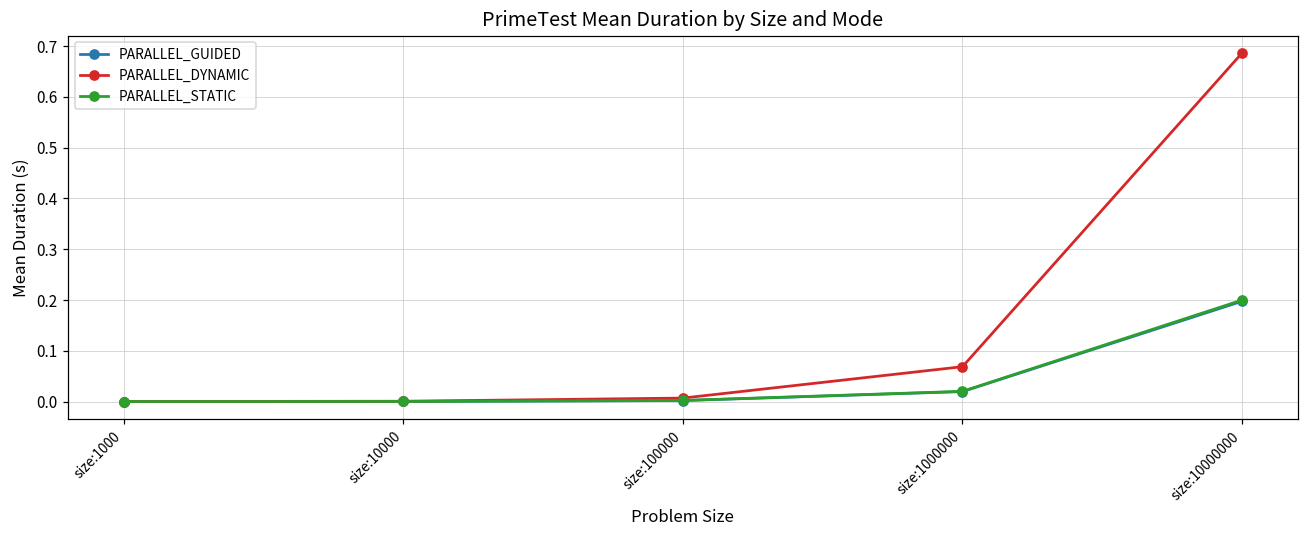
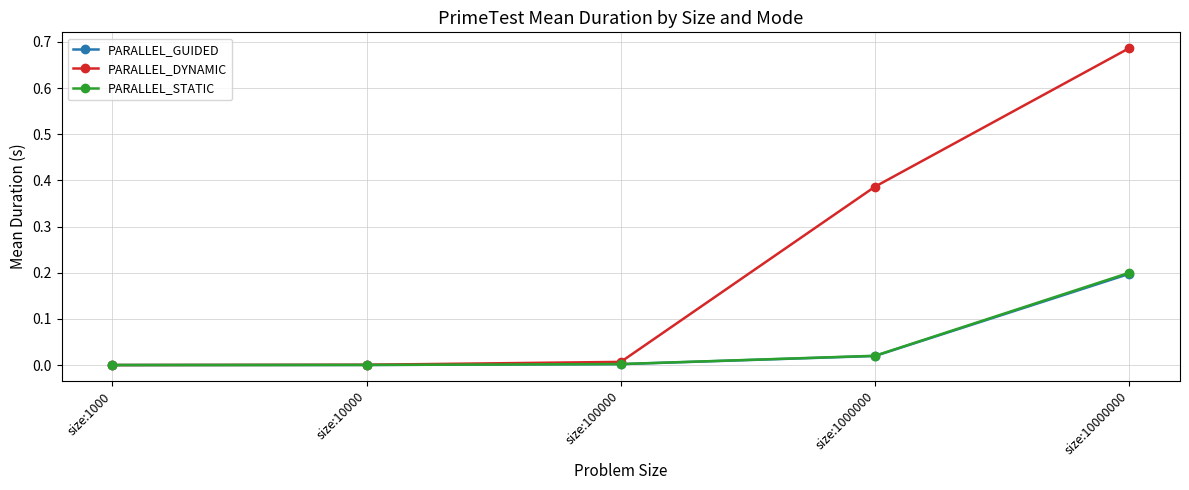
PARALLEL_DYNAMIC, size:1000000: 0.07 -> 0.39
